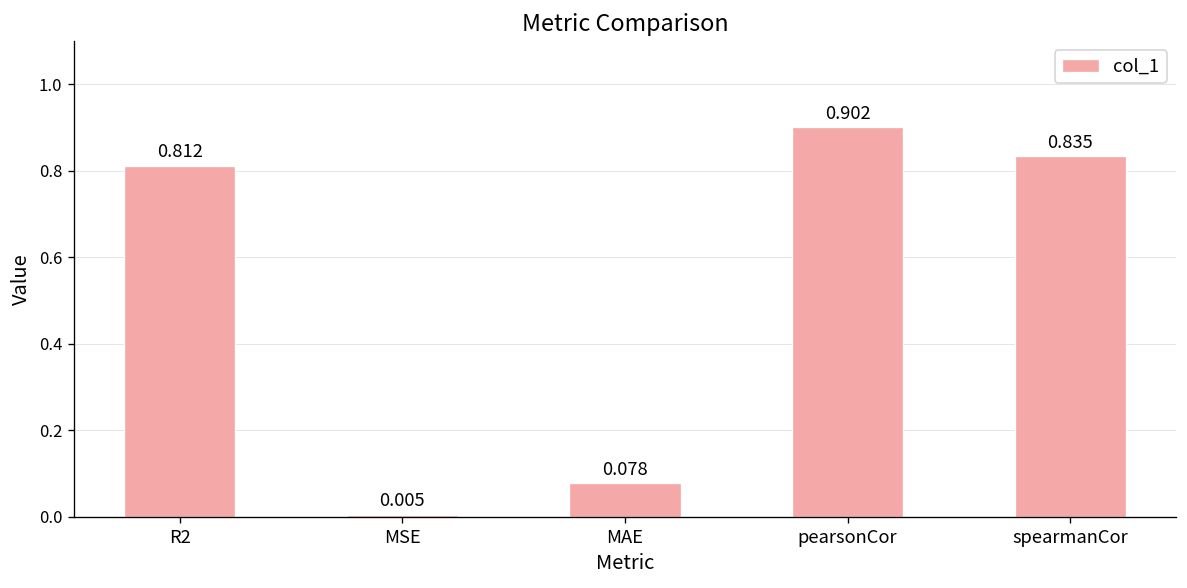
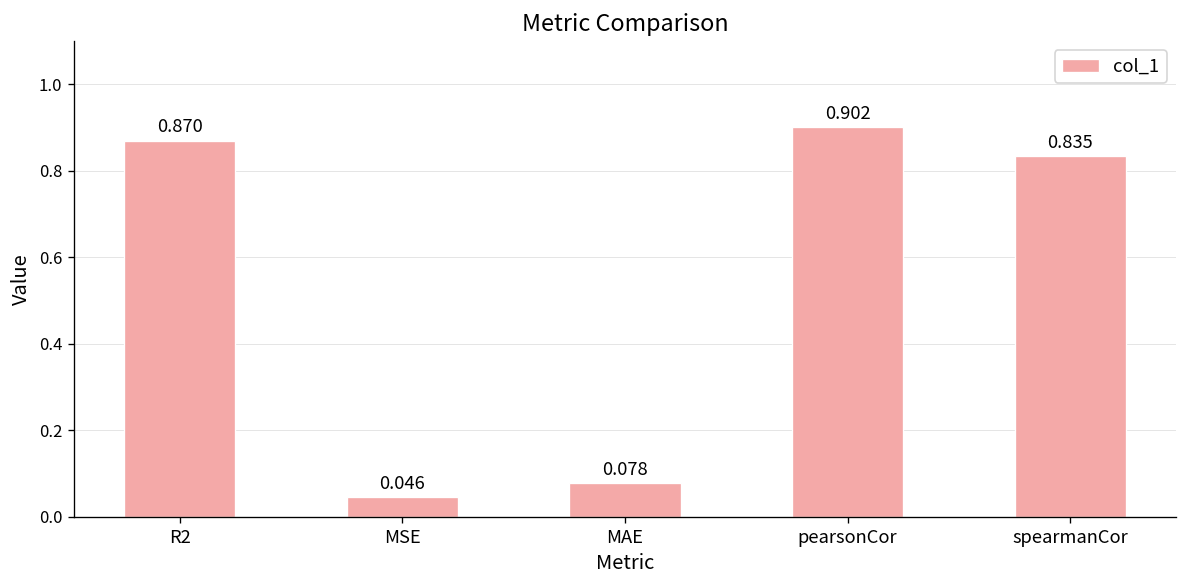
R2: 0.812 -> 0.870
MSE: 0.005 -> 0.046
